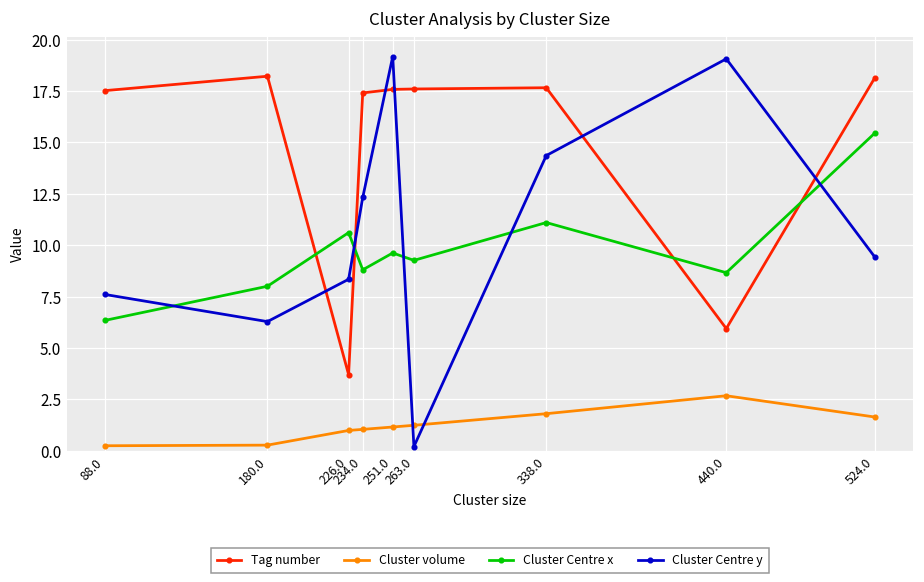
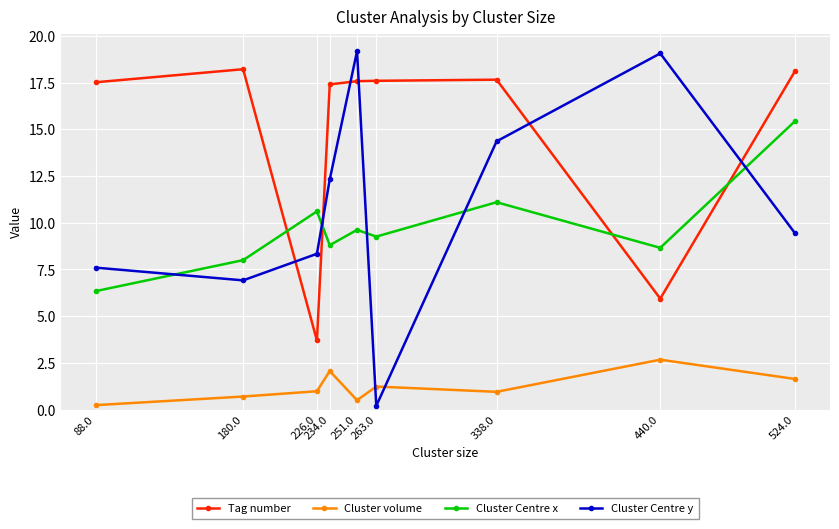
Cluster volume, 180.0: 0.3 -> 0.7
Cluster Centre y, 180.0: 6.3 -> 6.9
Cluster volume, 234.0: 1.0 -> 2.1
Cluster volume, 251.0: 1.2 -> 0.5
Cluster volume, 338.0: 1.8 -> 1.0
